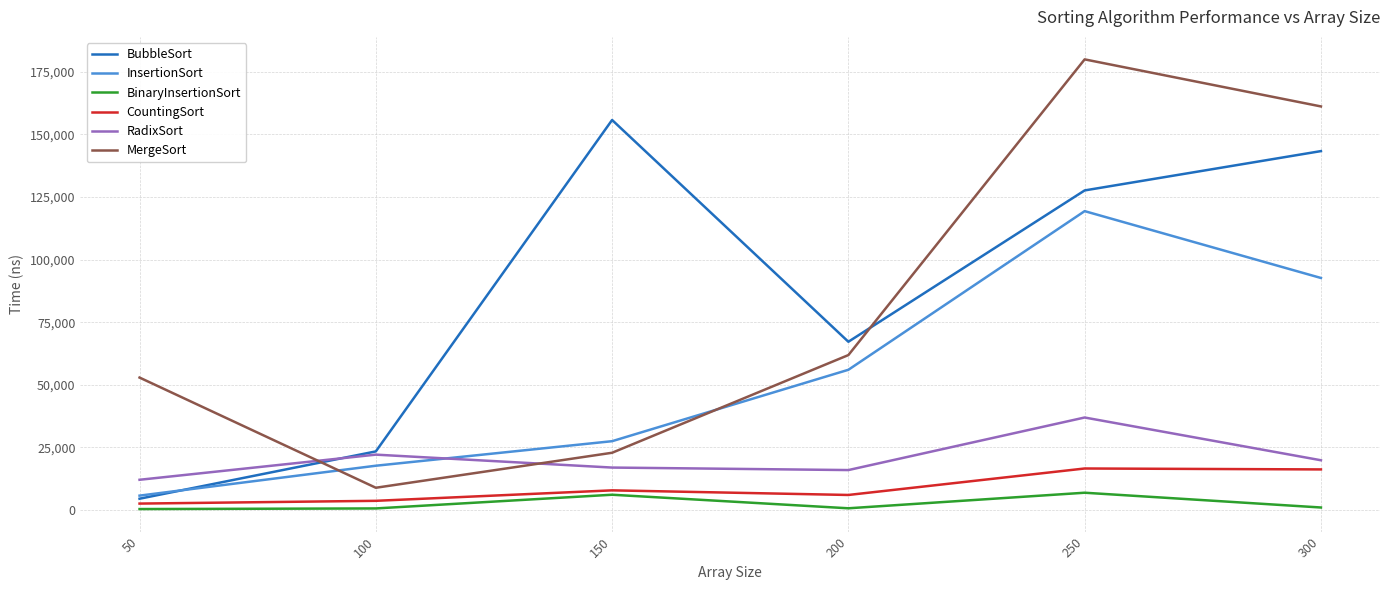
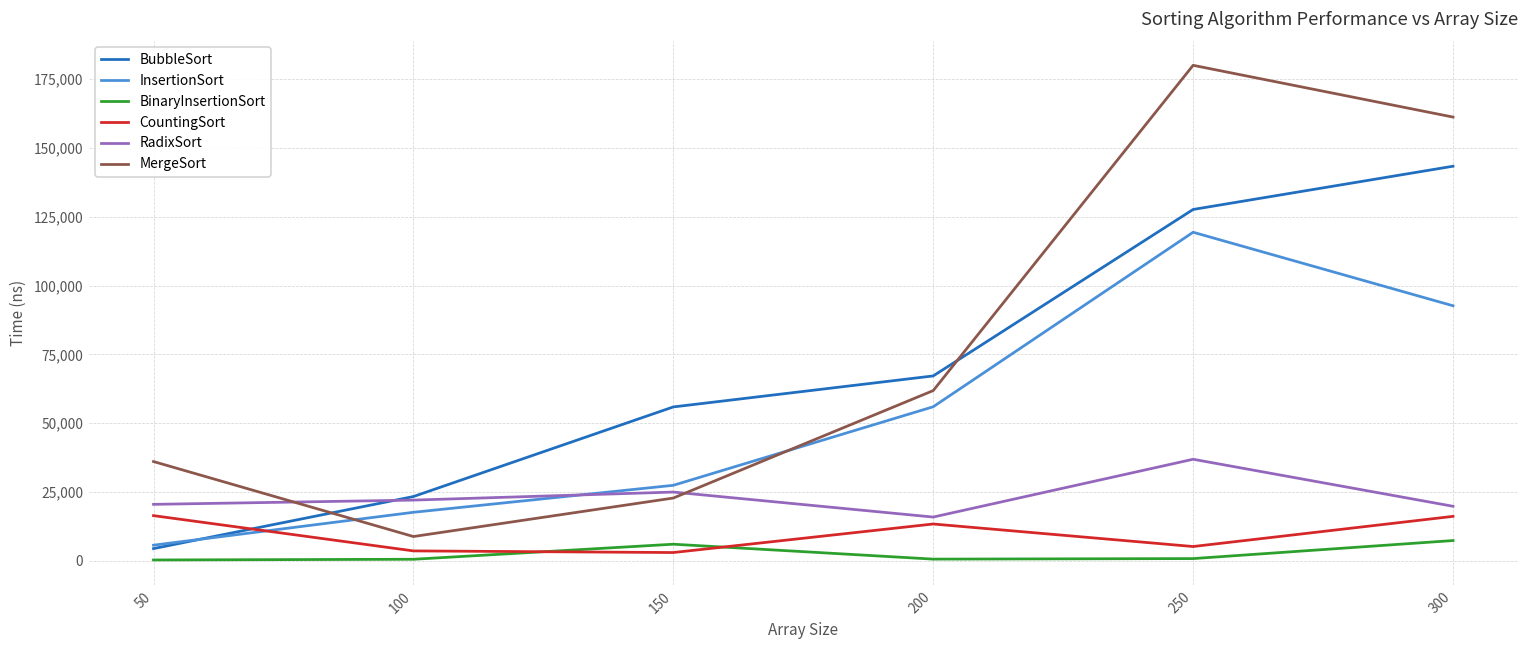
CountingSort, 50: 3,000 -> 16,000
RadixSort, 50: 12,000 -> 21,000
MergeSort, 50: 53,000 -> 36,000
BubbleSort, 150: 156,000 -> 56,000
CountingSort, 150: 8,000 -> 3,000
RadixSort, 150: 17,000 -> 25,000
CountingSort, 200: 6,000 -> 13,000
BinaryInsertionSort, 250: 7,000 -> 1,000
CountingSort, 250: 17,000 -> 5,000
BinaryInsertionSort, 300: 1,000 -> 7,000
